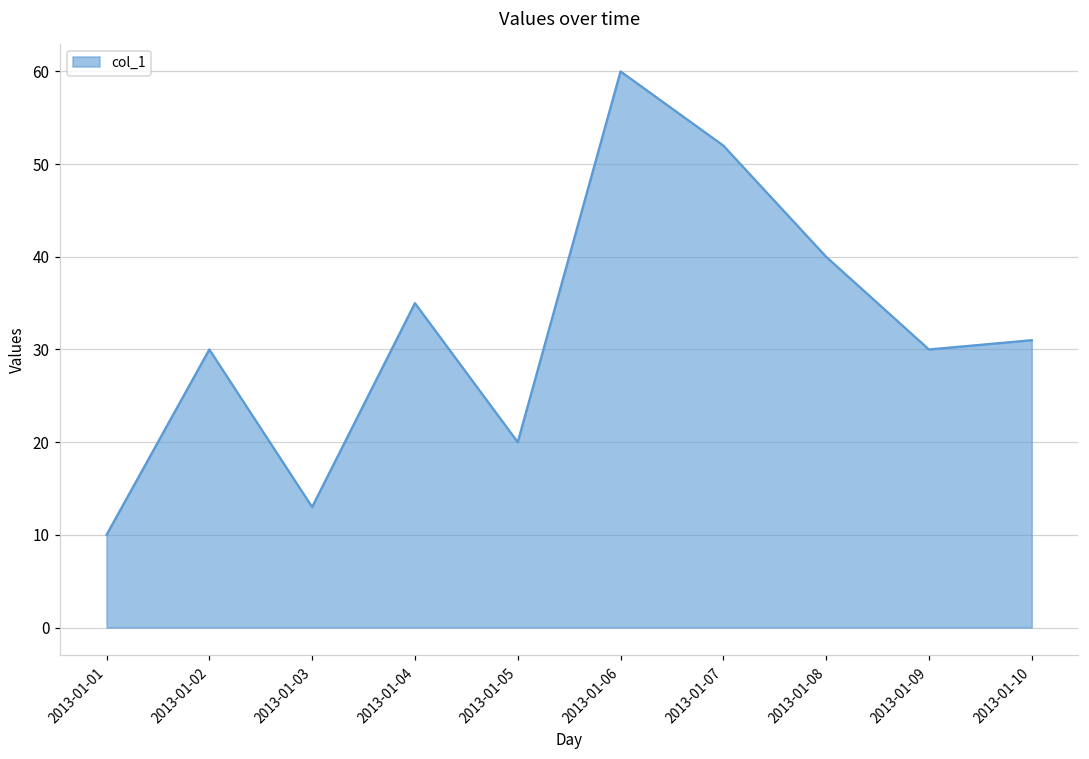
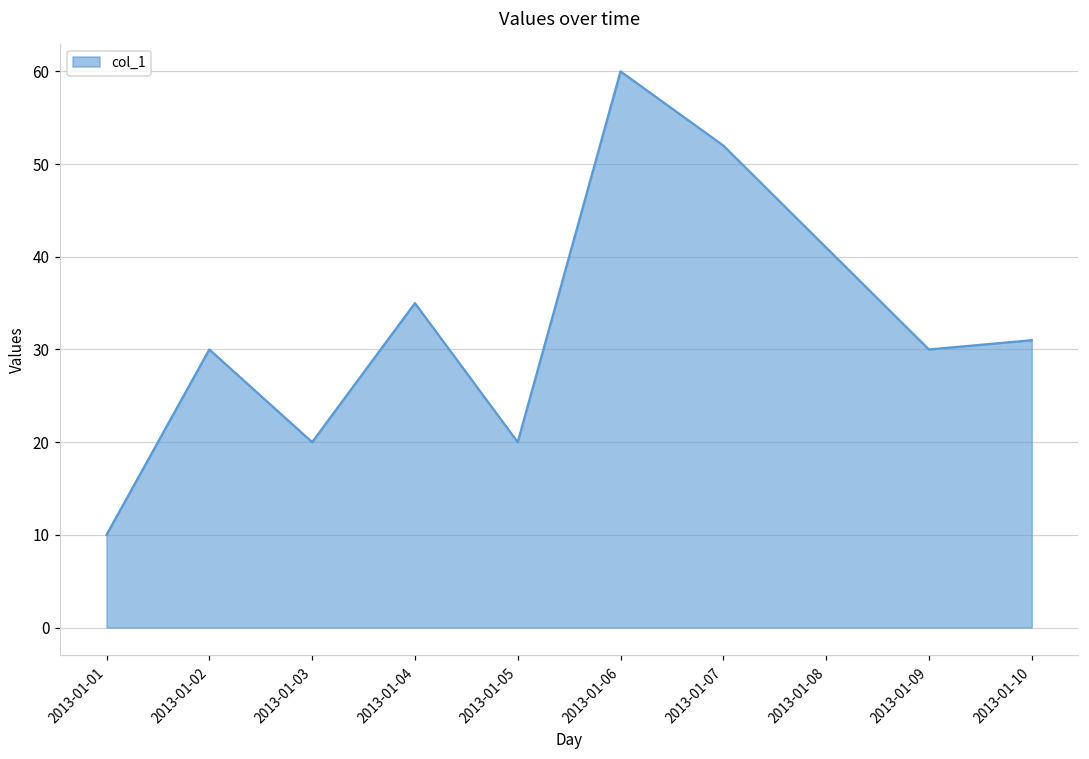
2013-01-03: 13 -> 20
2013-01-08: 40 -> 41
